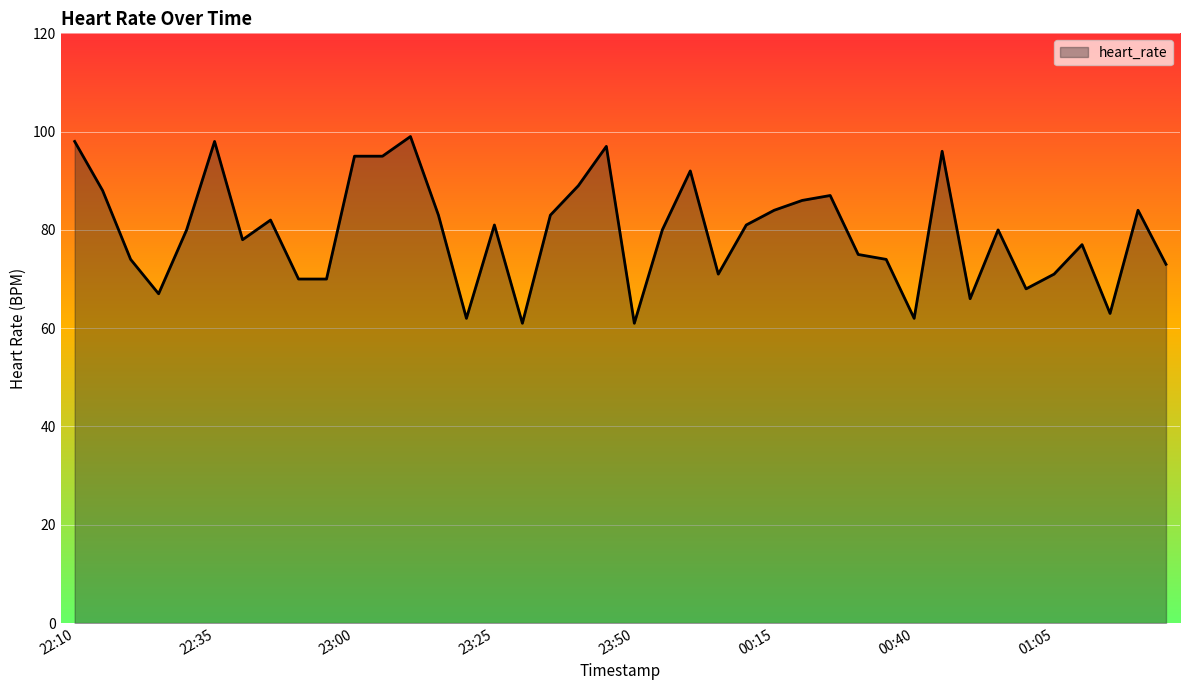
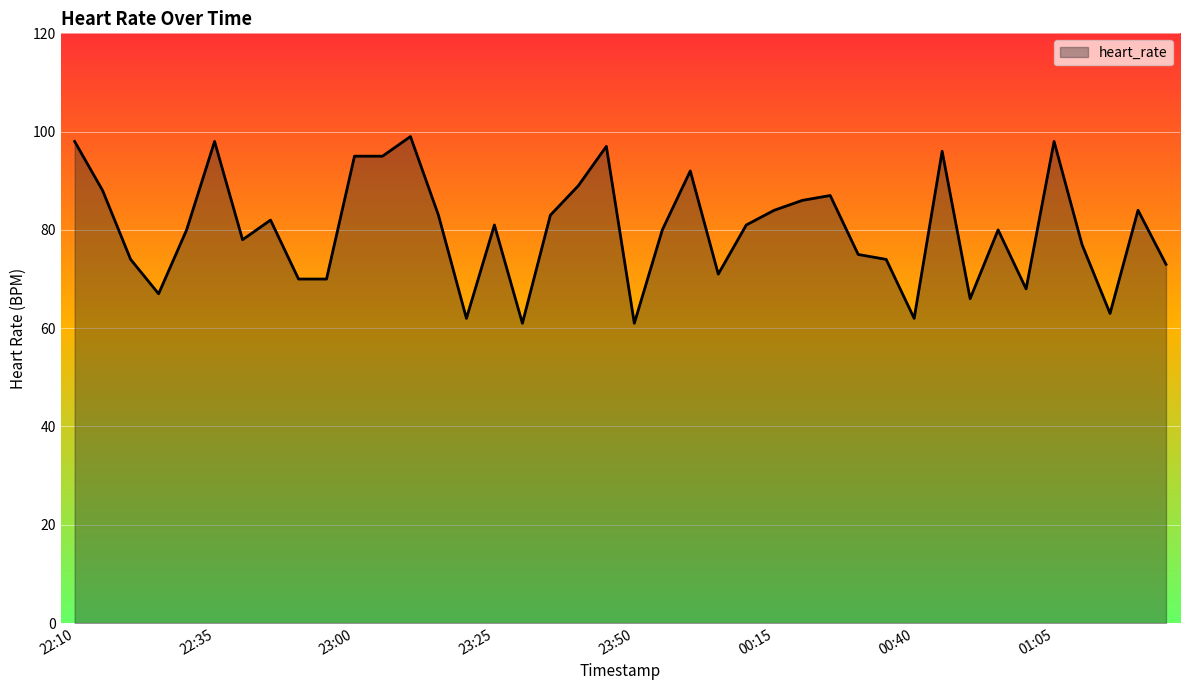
01:05: 71 -> 98
